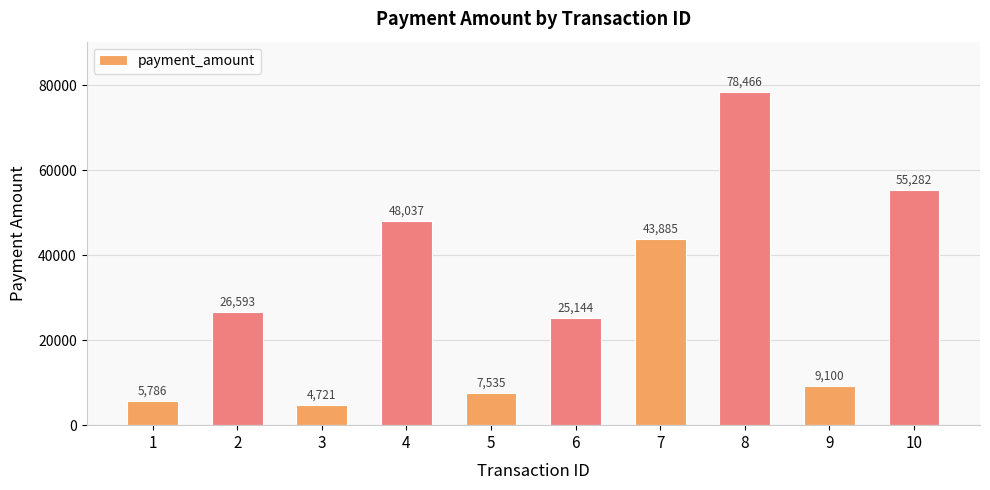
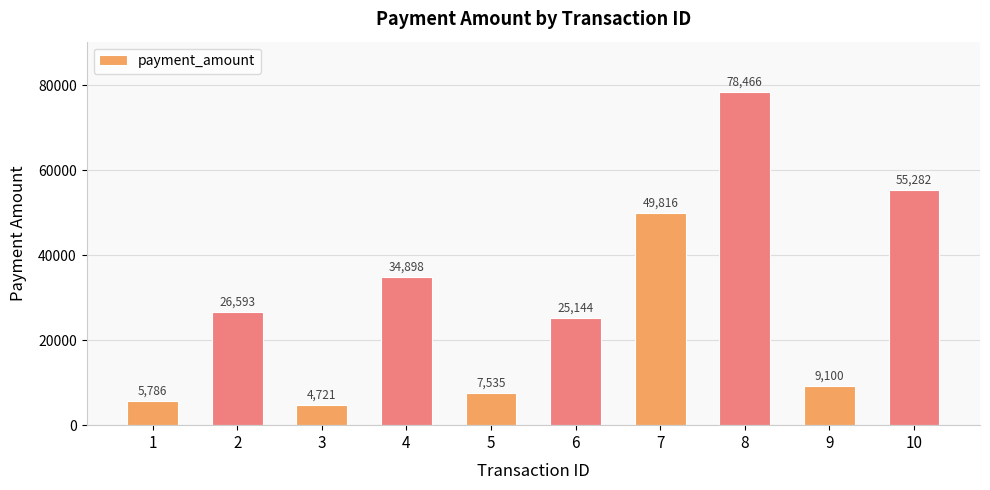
4: 48,037 -> 34,898
7: 43,885 -> 49,816
